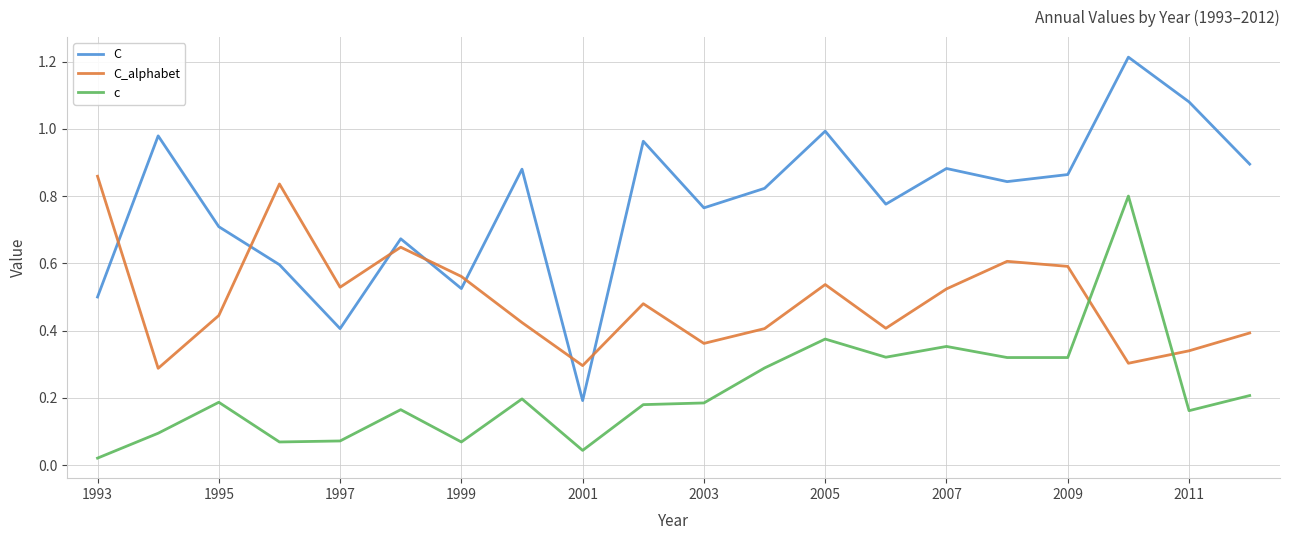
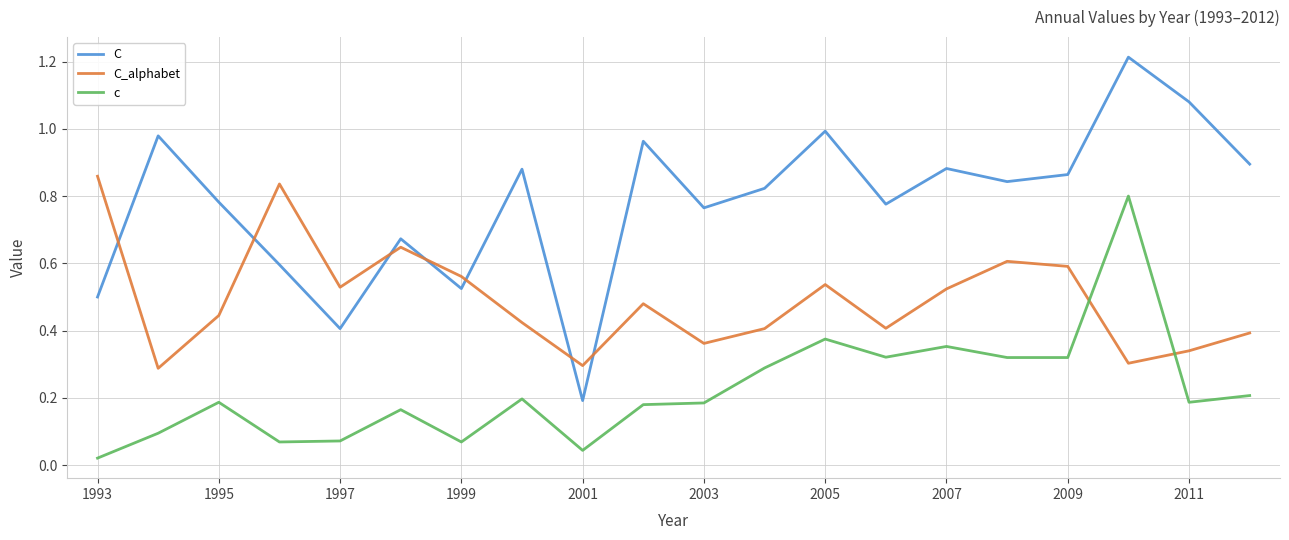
C, 1995: 0.71 -> 0.78
c, 2011: 0.16 -> 0.19
